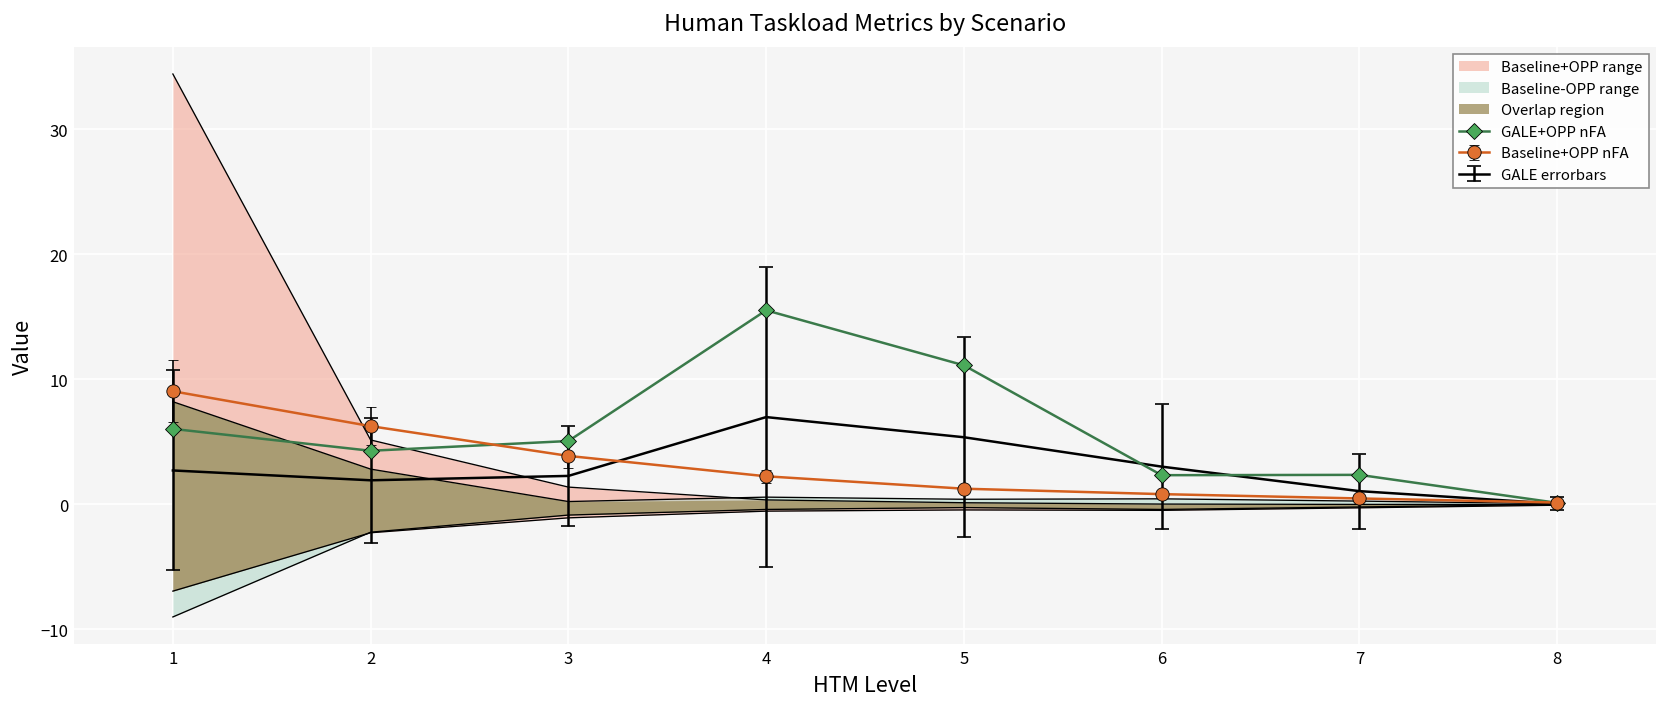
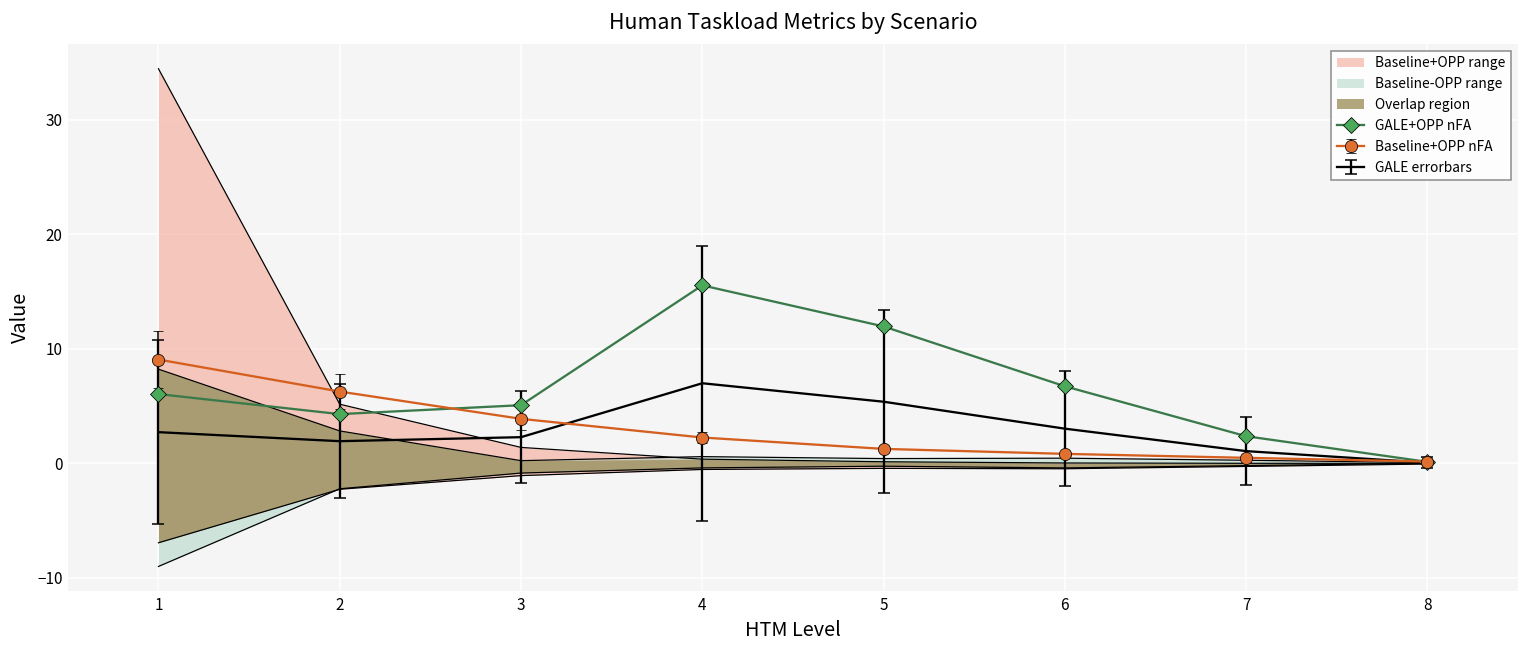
GALE+OPP nFA, 5: 11.1 -> 11.9
GALE+OPP nFA, 6: 2.3 -> 6.7
